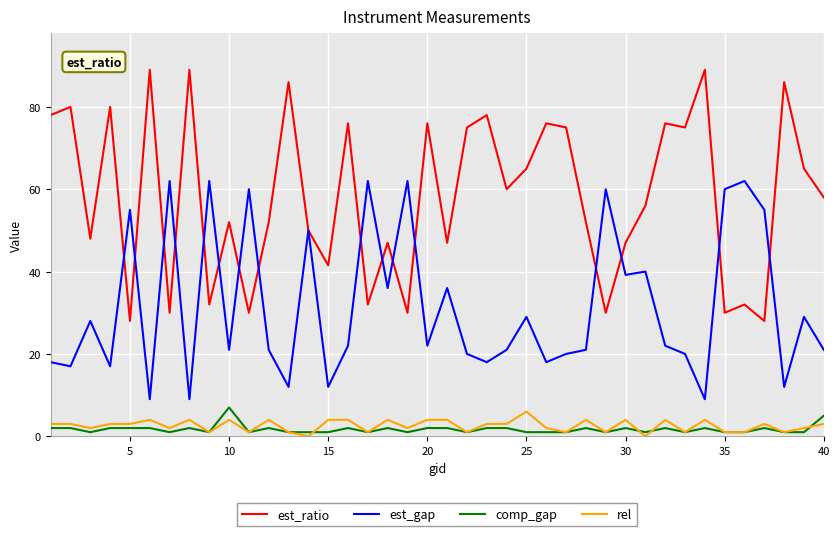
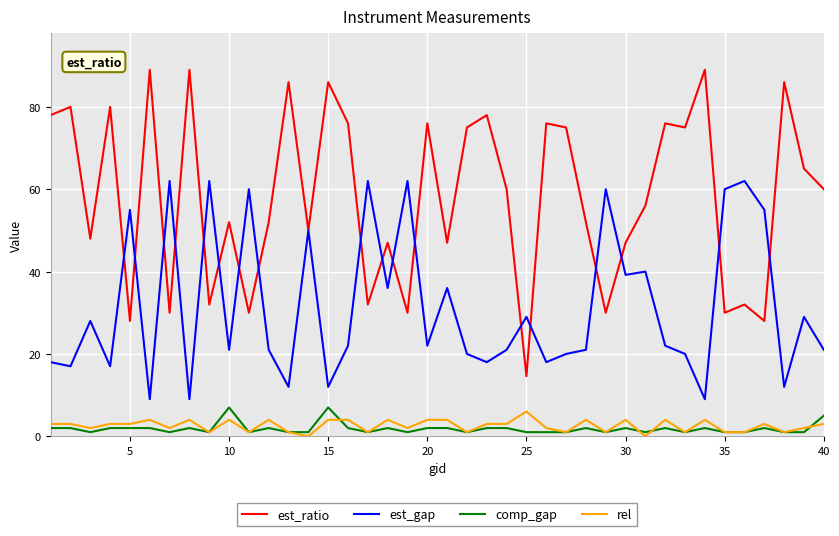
est_ratio, 15: 42 -> 86
comp_gap, 15: 1 -> 7
est_ratio, 25: 65 -> 15
est_ratio, 40: 58 -> 60
